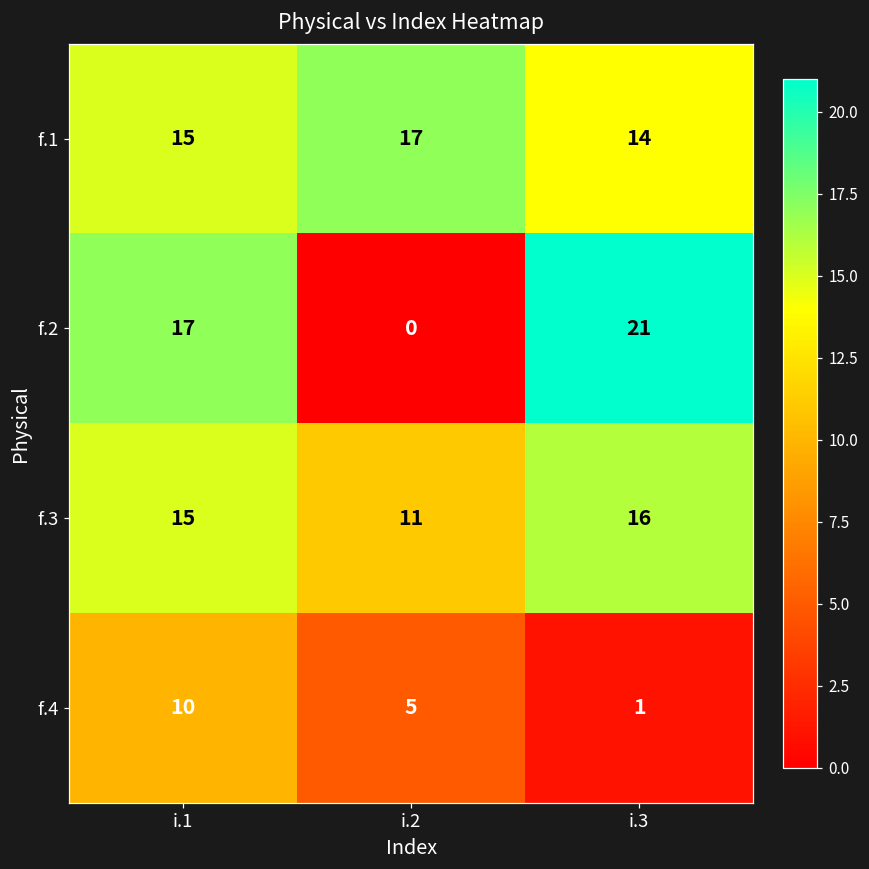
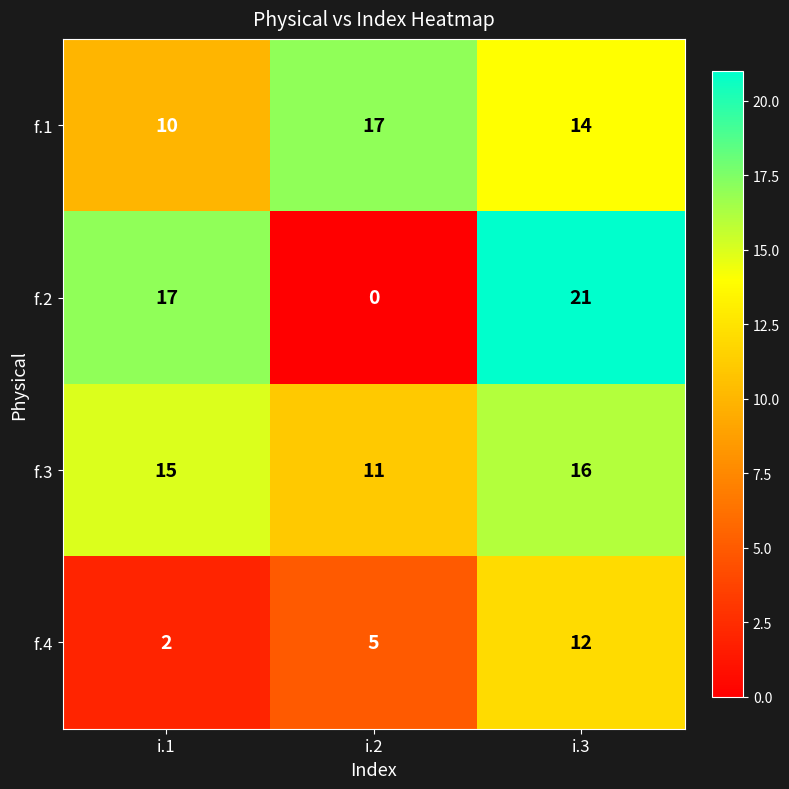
f.1, i.1: 15 -> 10
f.4, i.1: 10 -> 2
f.4, i.3: 1 -> 12
